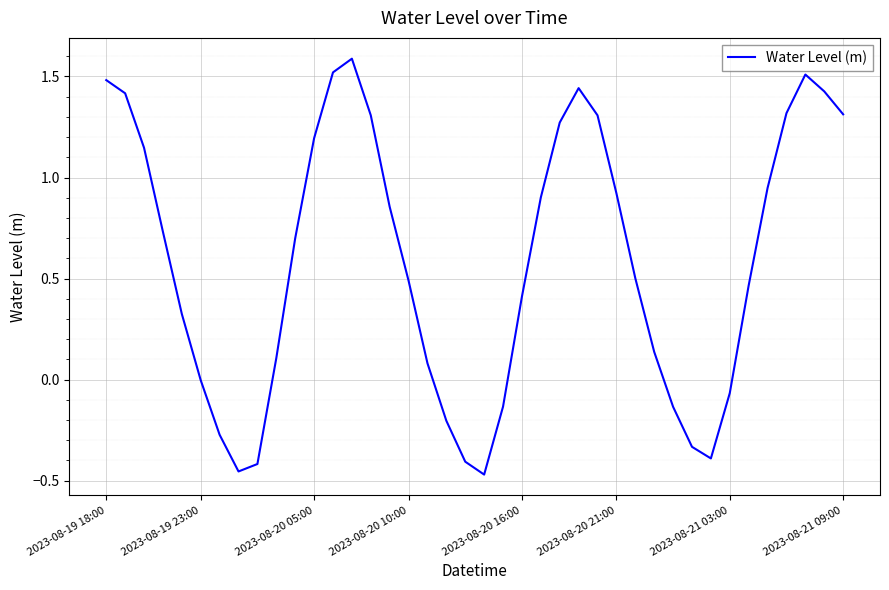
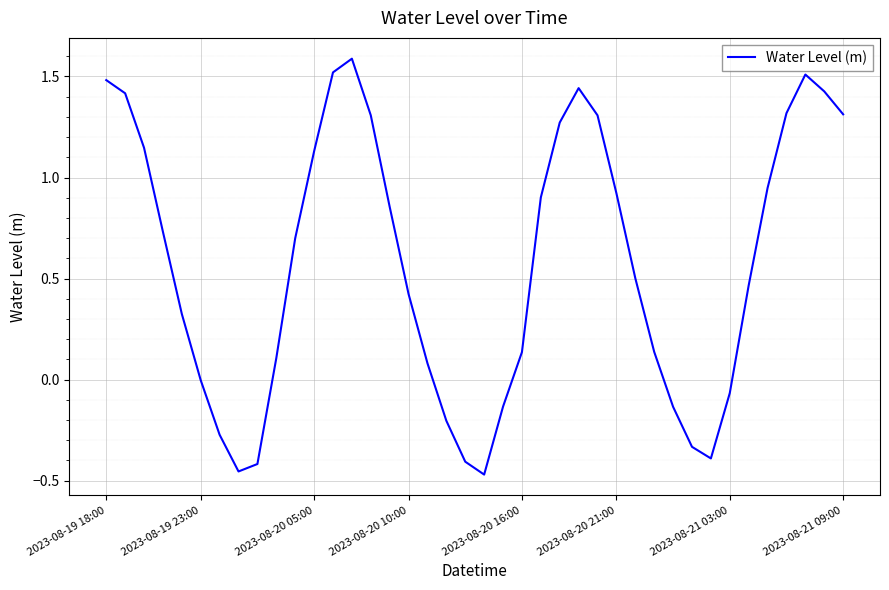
2023-08-20 05:00: 1.19 -> 1.13
2023-08-20 10:00: 0.49 -> 0.42
2023-08-20 16:00: 0.41 -> 0.14
